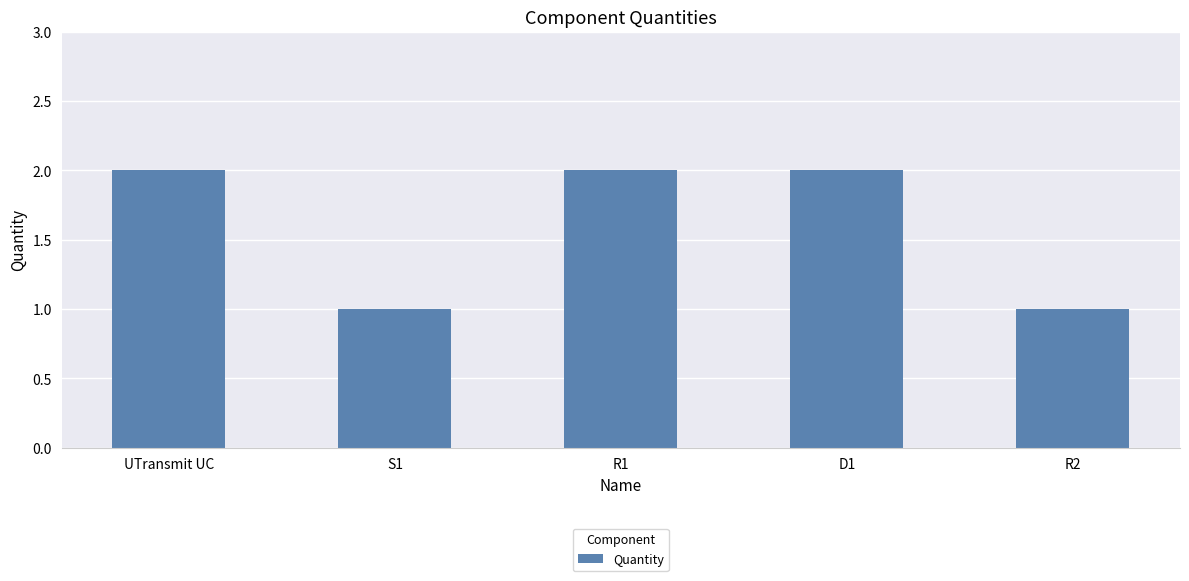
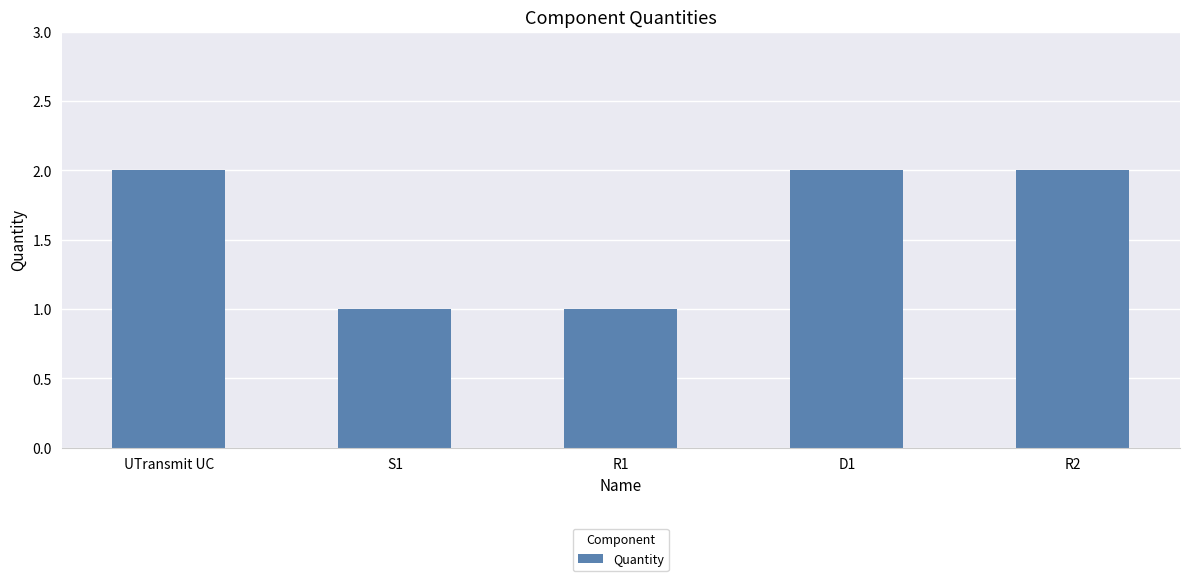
R1: 2 -> 1
R2: 1 -> 2
